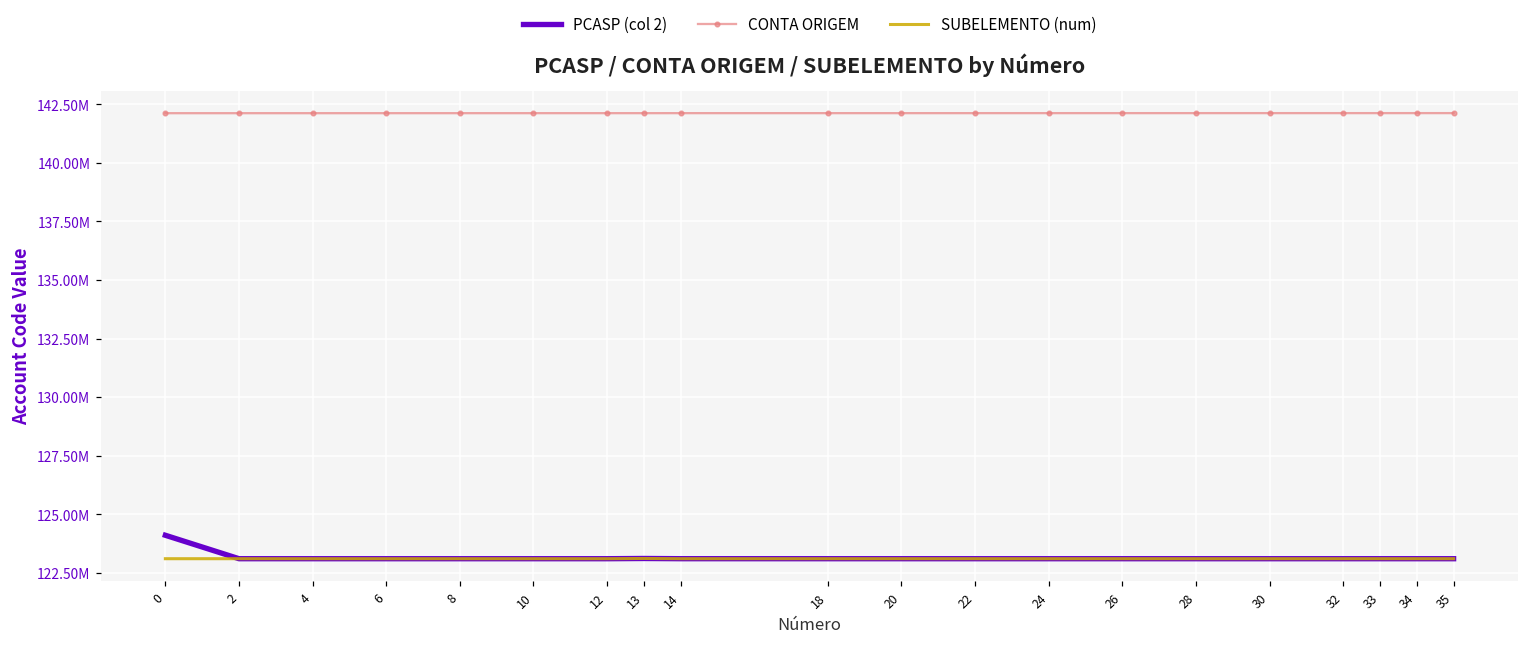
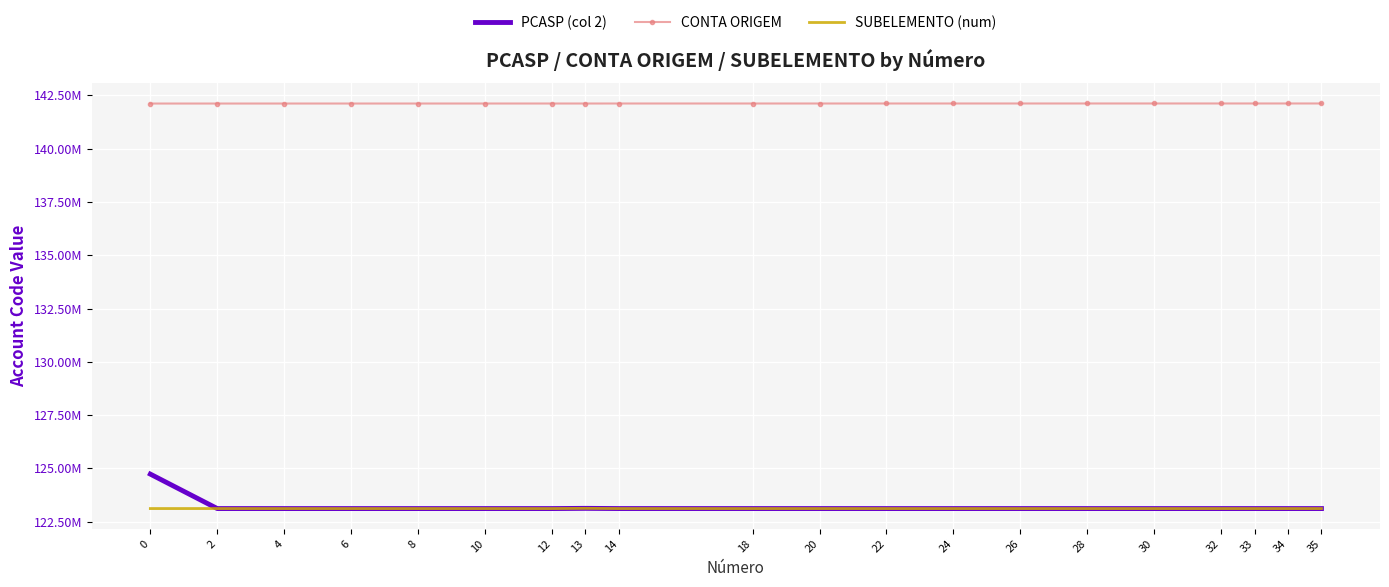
PCASP (col 2), 0: 124100000 -> 124700000
